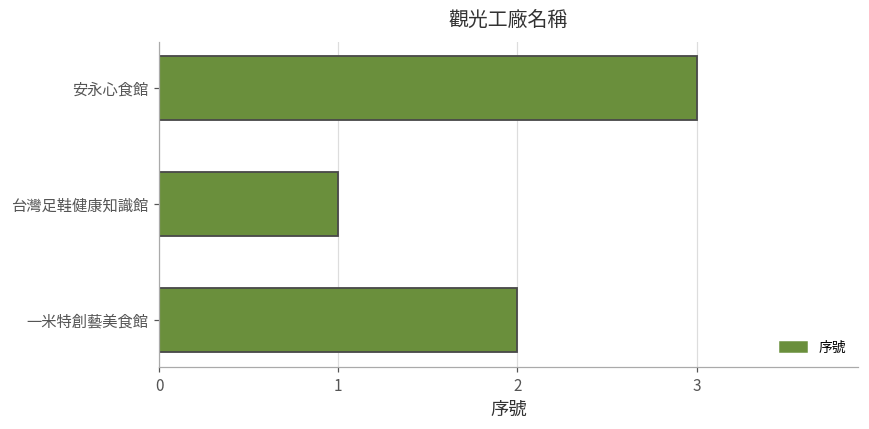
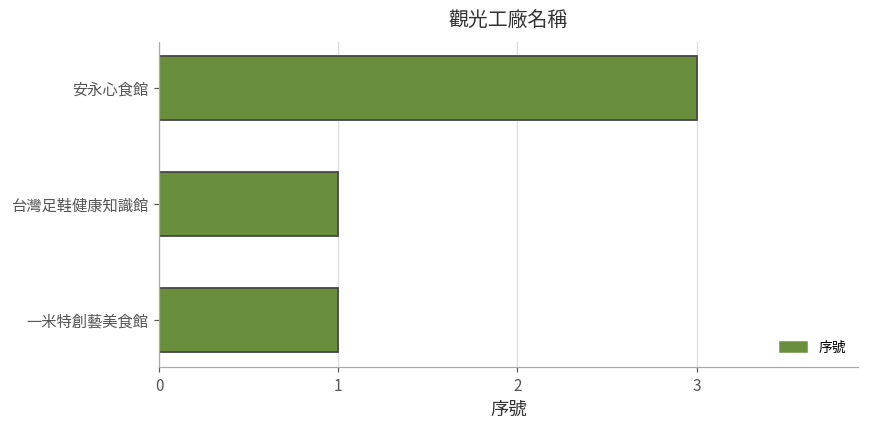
一米特創藝美食館: 2 -> 1
